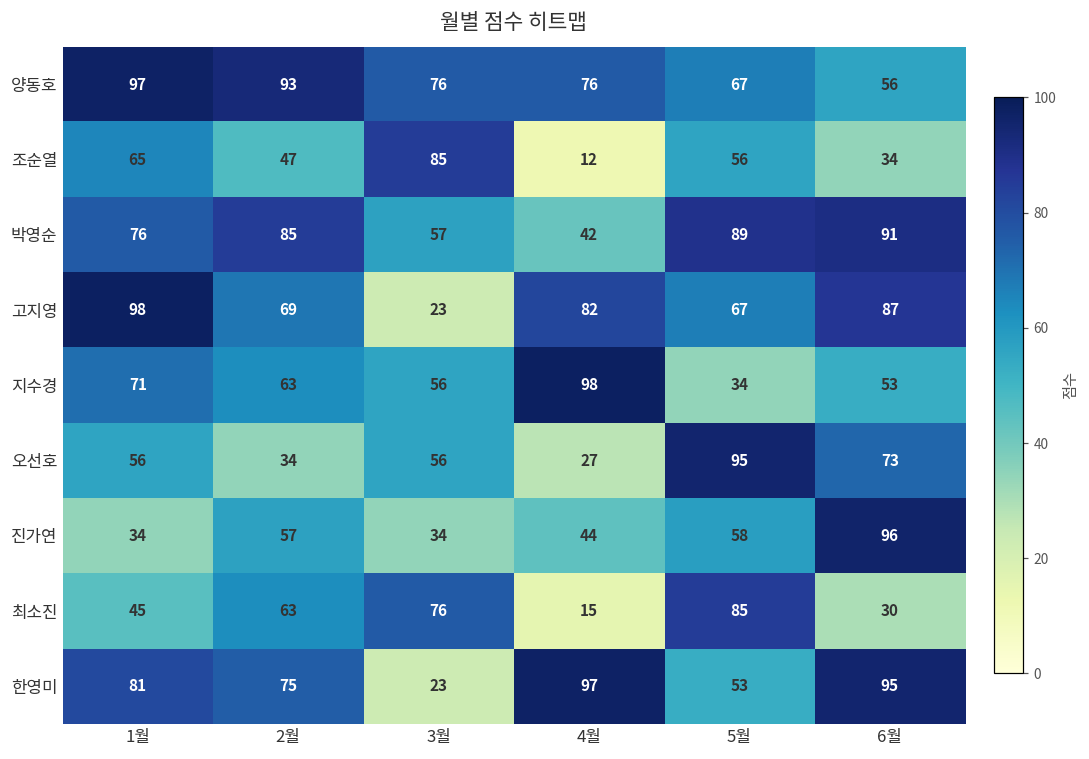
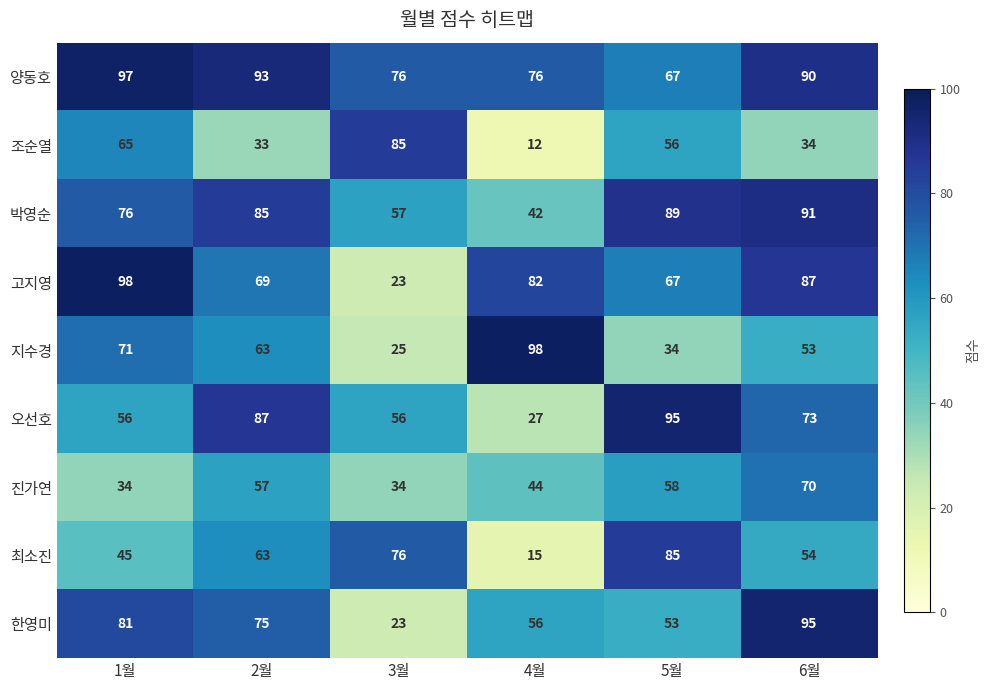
양동호, 6월: 56 -> 90
조순열, 2월: 47 -> 33
지수경, 3월: 56 -> 25
오선호, 2월: 34 -> 87
진가연, 6월: 96 -> 70
최소진, 6월: 30 -> 54
한영미, 4월: 97 -> 56
